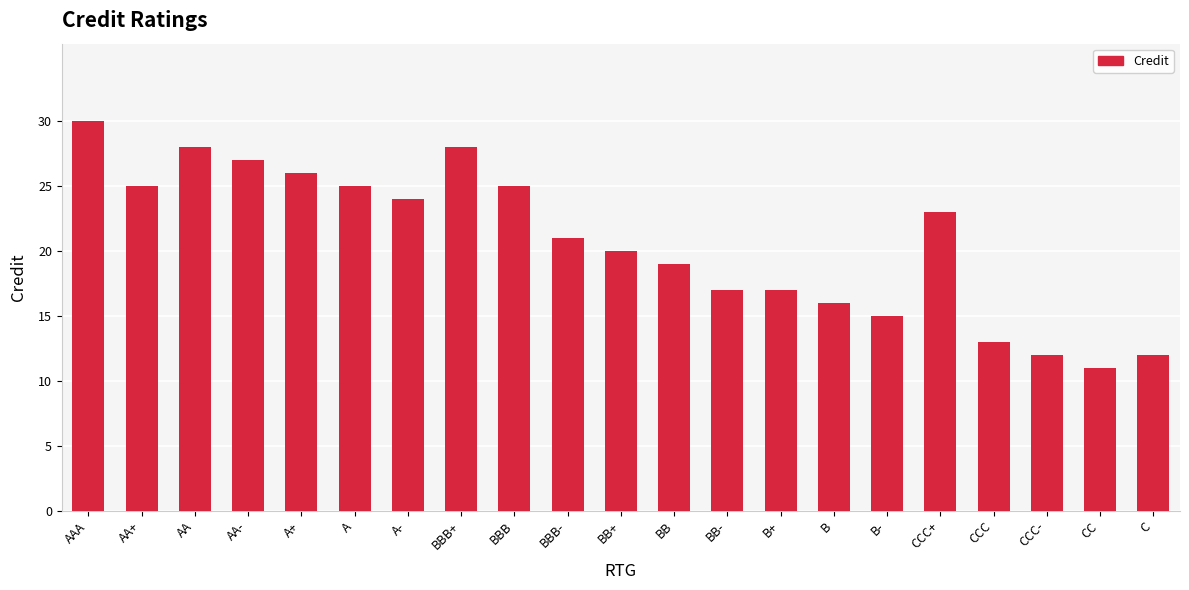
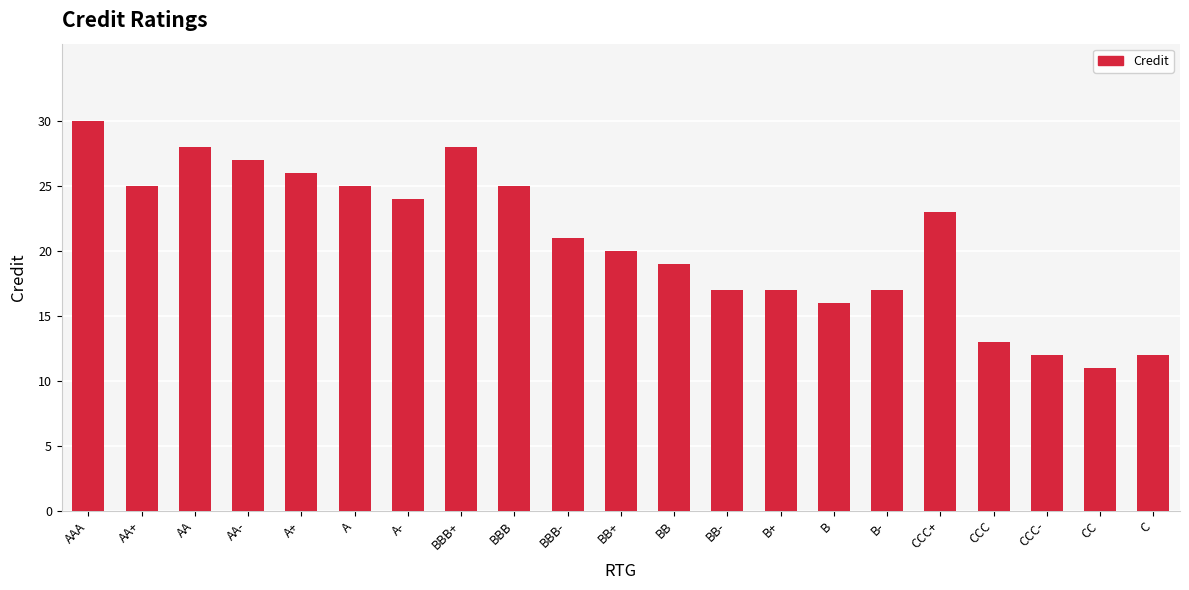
B-: 15 -> 17
